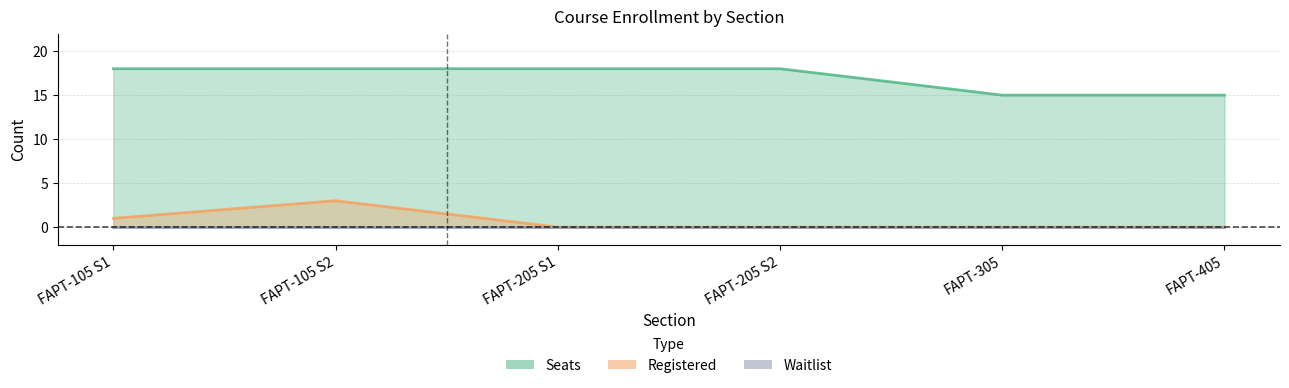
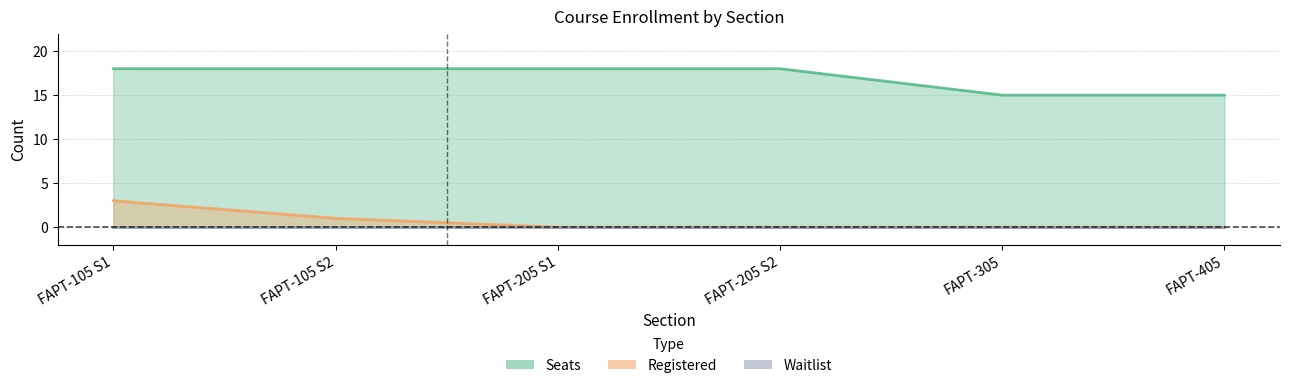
Registered, FAPT-105 S1: 1 -> 3
Registered, FAPT-105 S2: 3 -> 1
